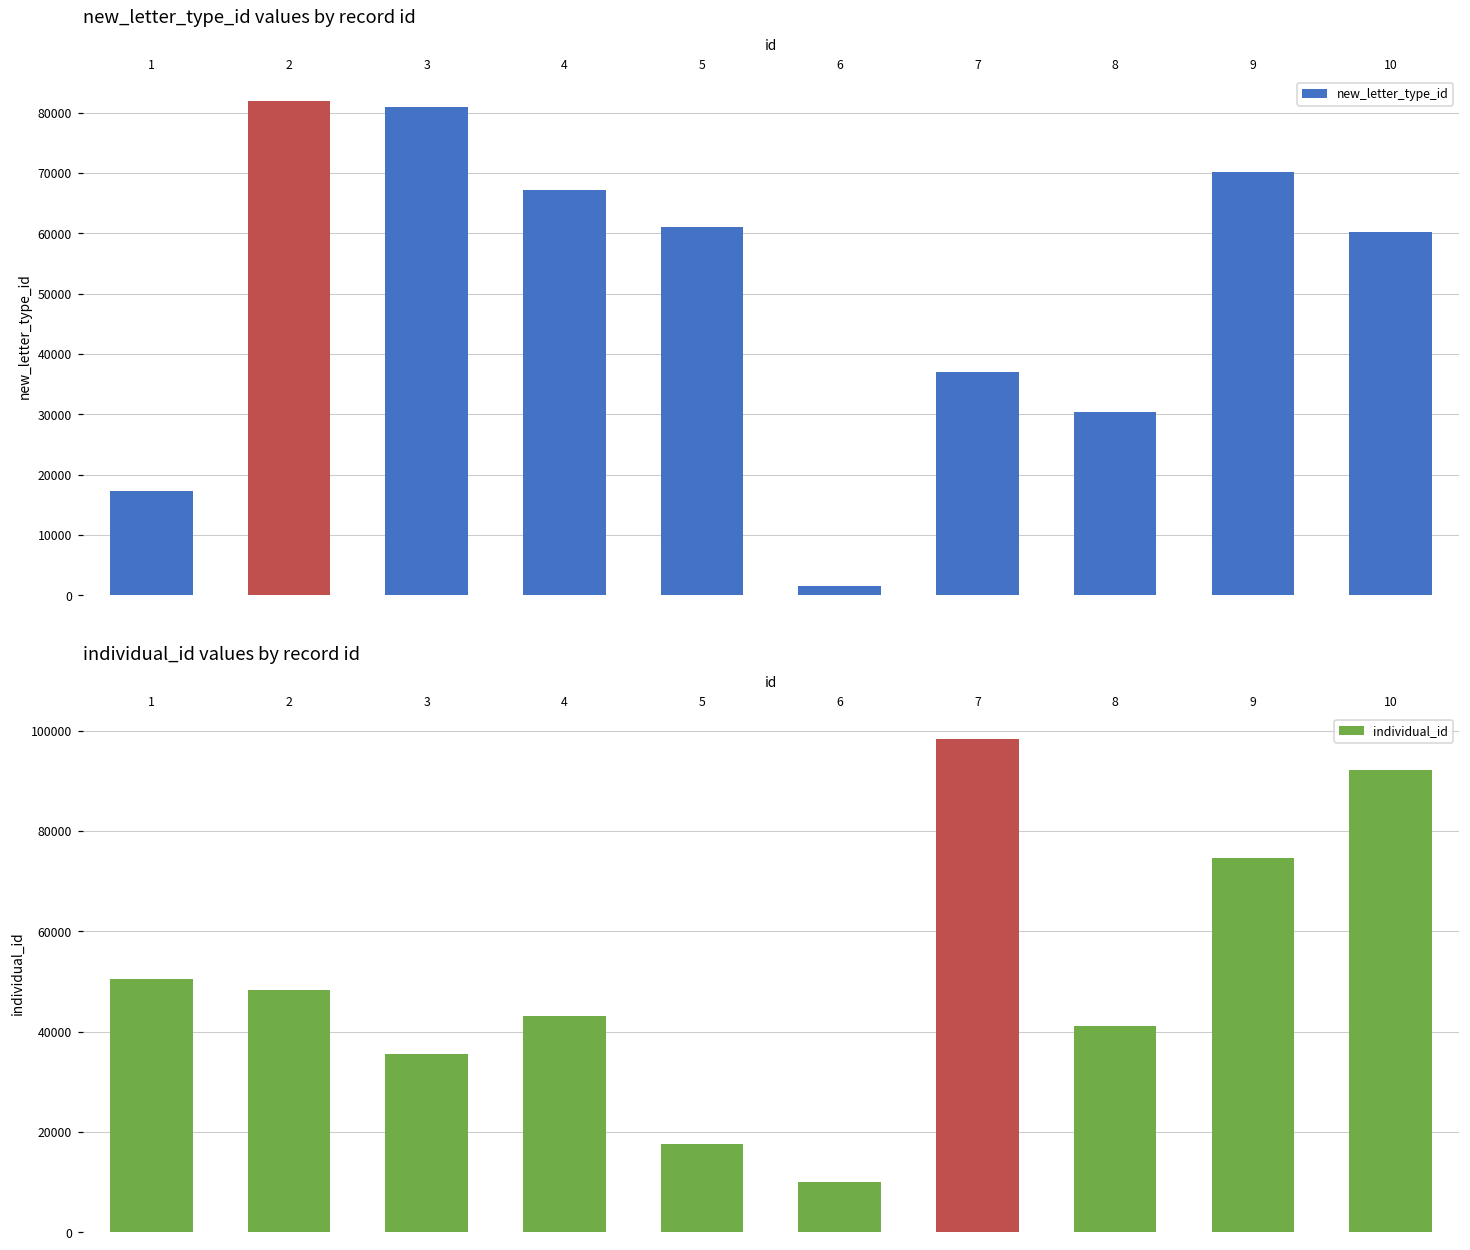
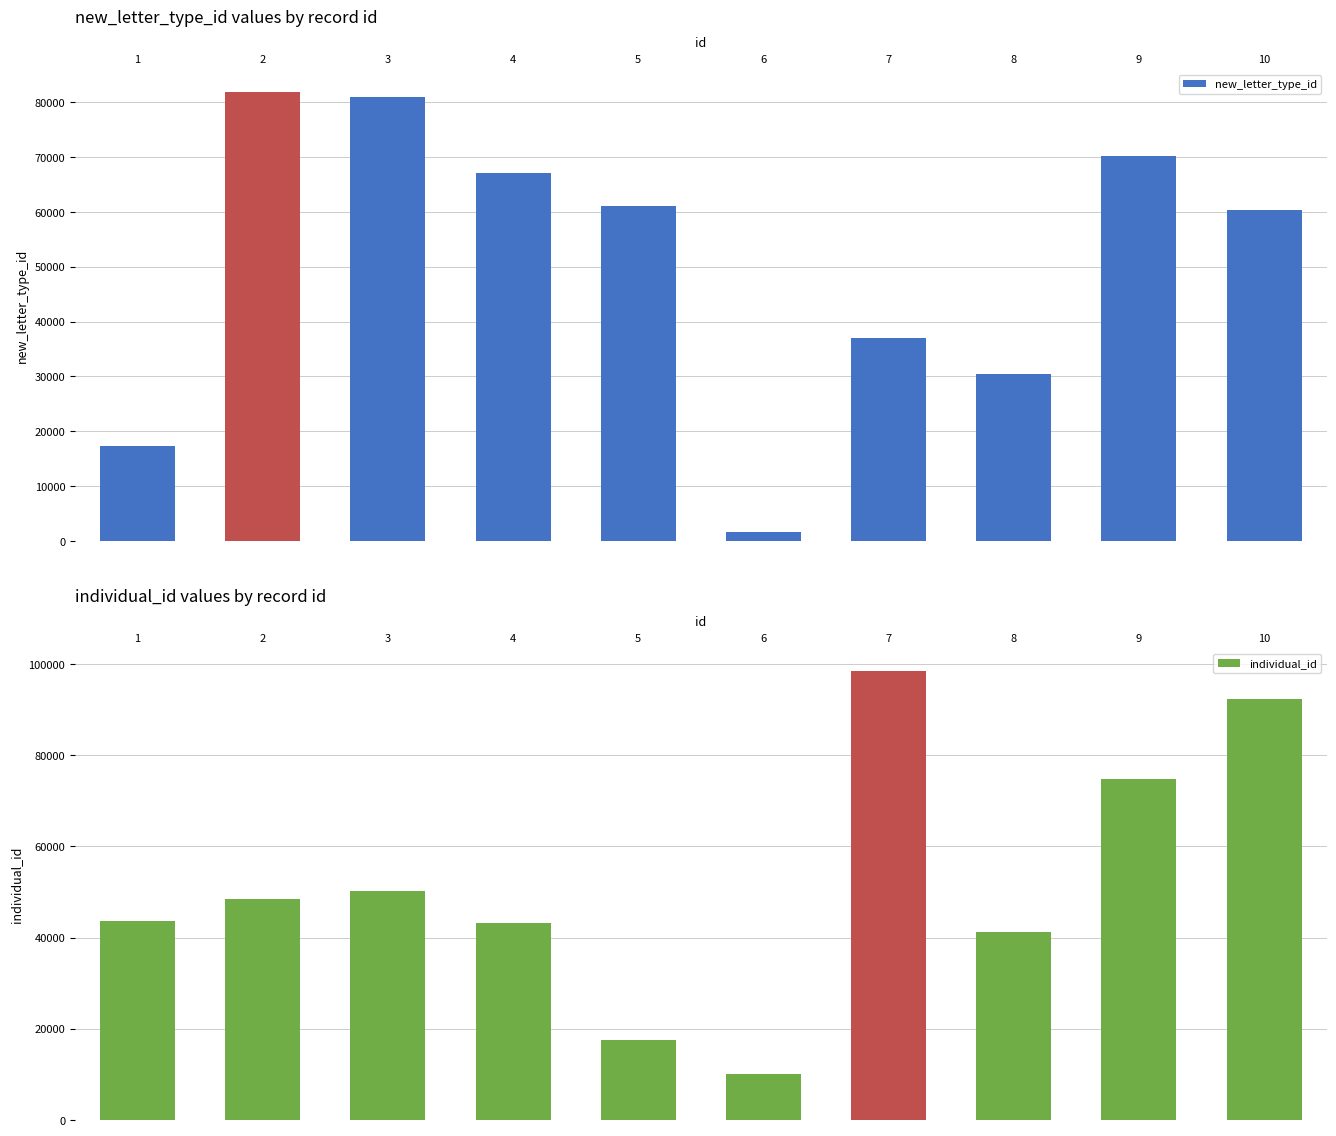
individual_id values by record id, 1: 51000 -> 44000
individual_id values by record id, 3: 36000 -> 50000
